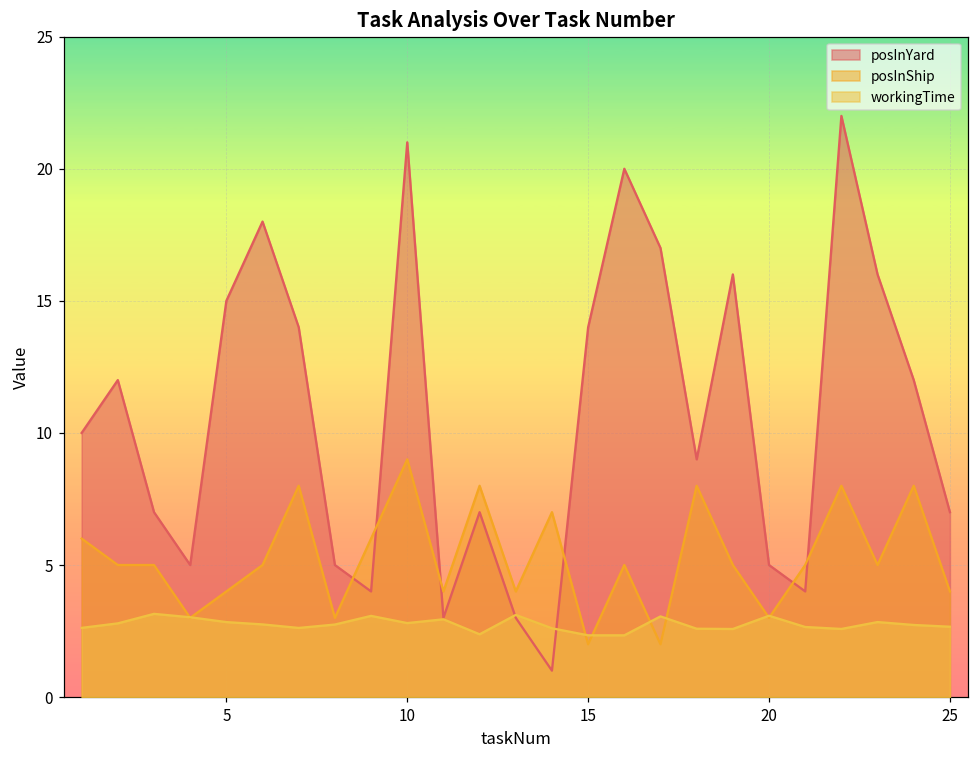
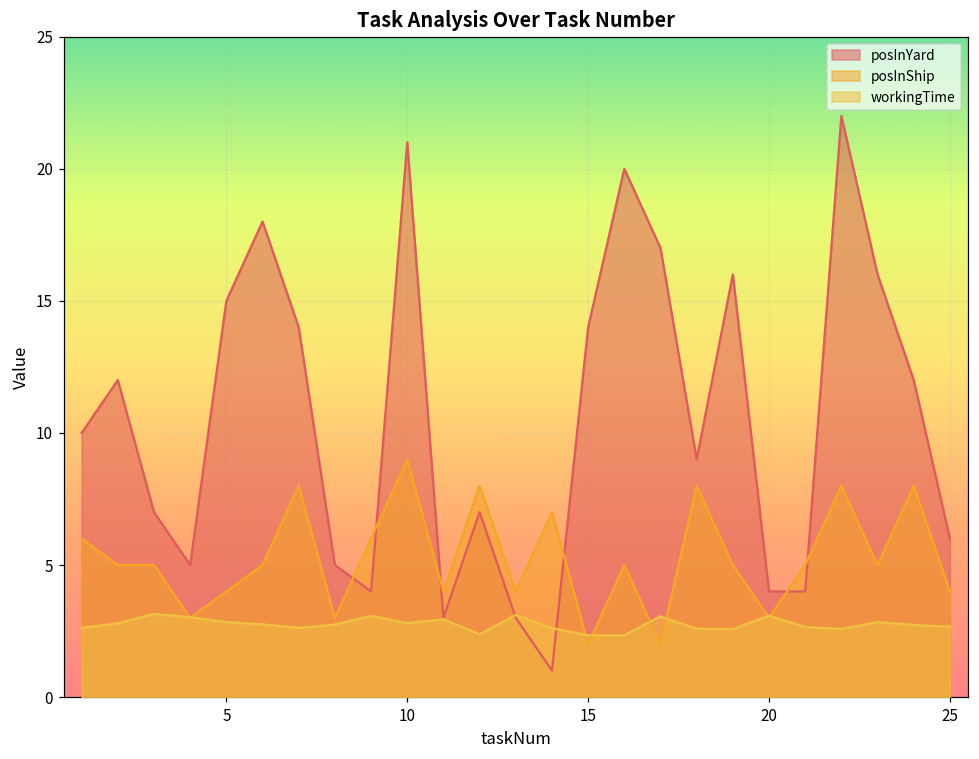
posInYard, 20: 5 -> 4
posInYard, 25: 7 -> 6
